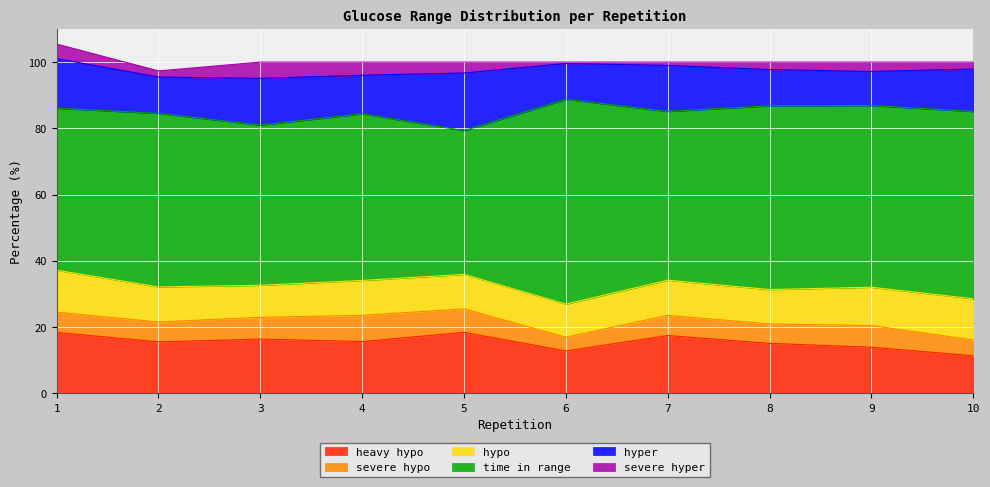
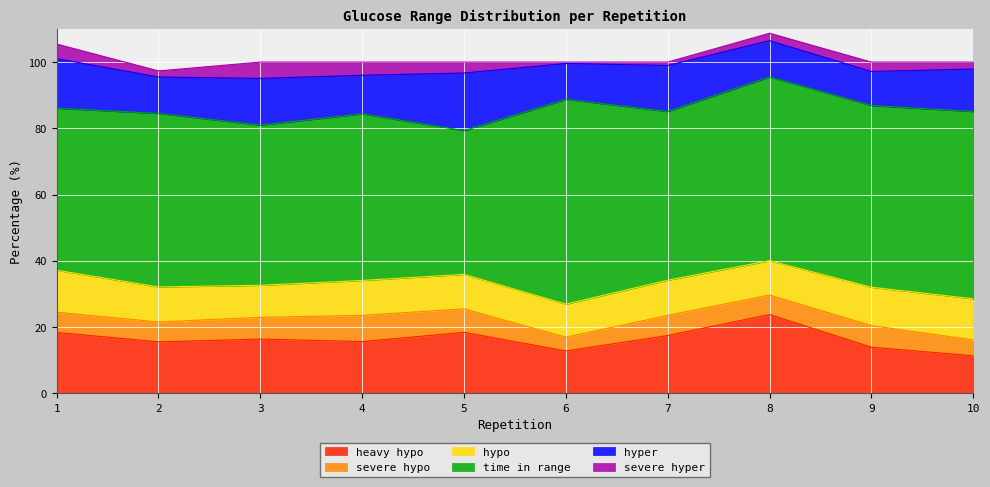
heavy hypo, 8: 15 -> 24
